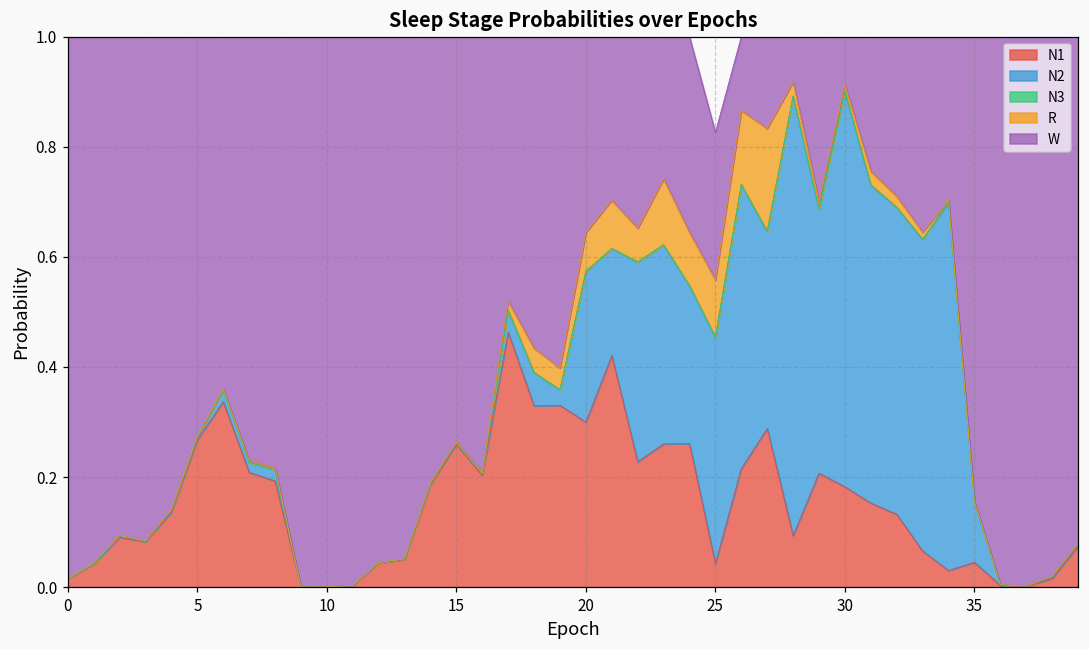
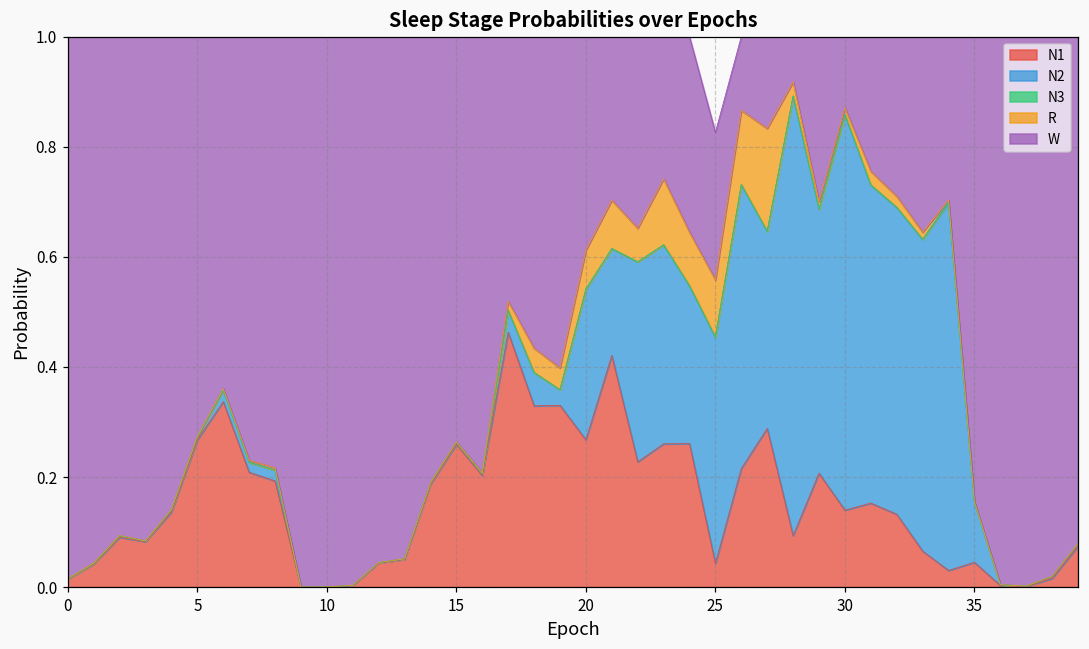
N1, 20: 0.30 -> 0.27
N1, 30: 0.18 -> 0.14
